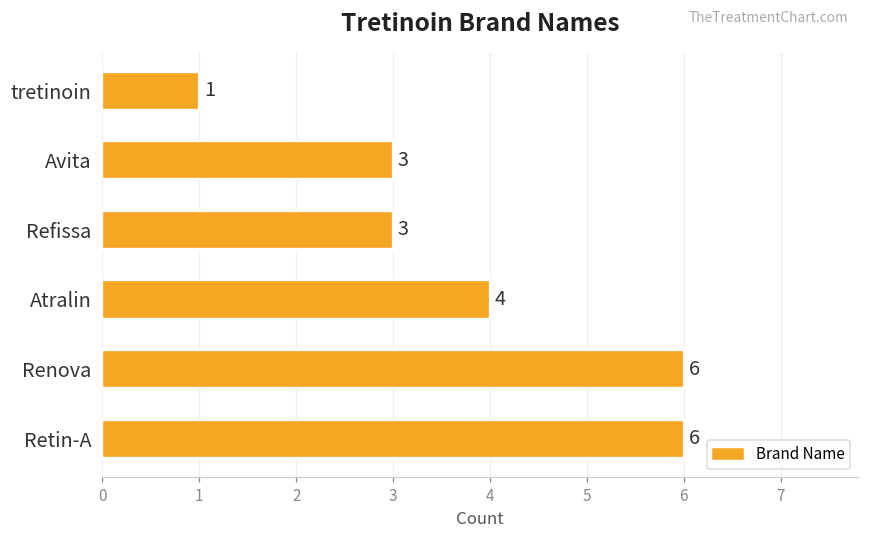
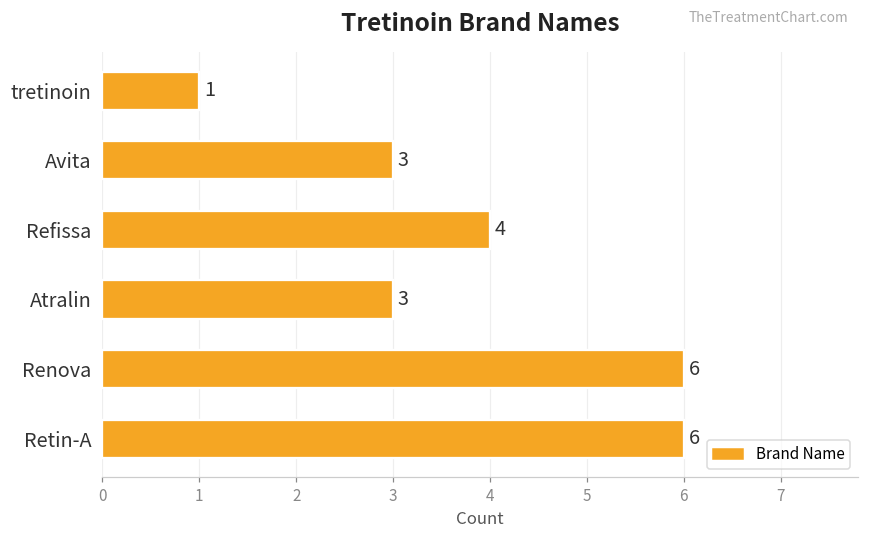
Refissa: 3 -> 4
Atralin: 4 -> 3
